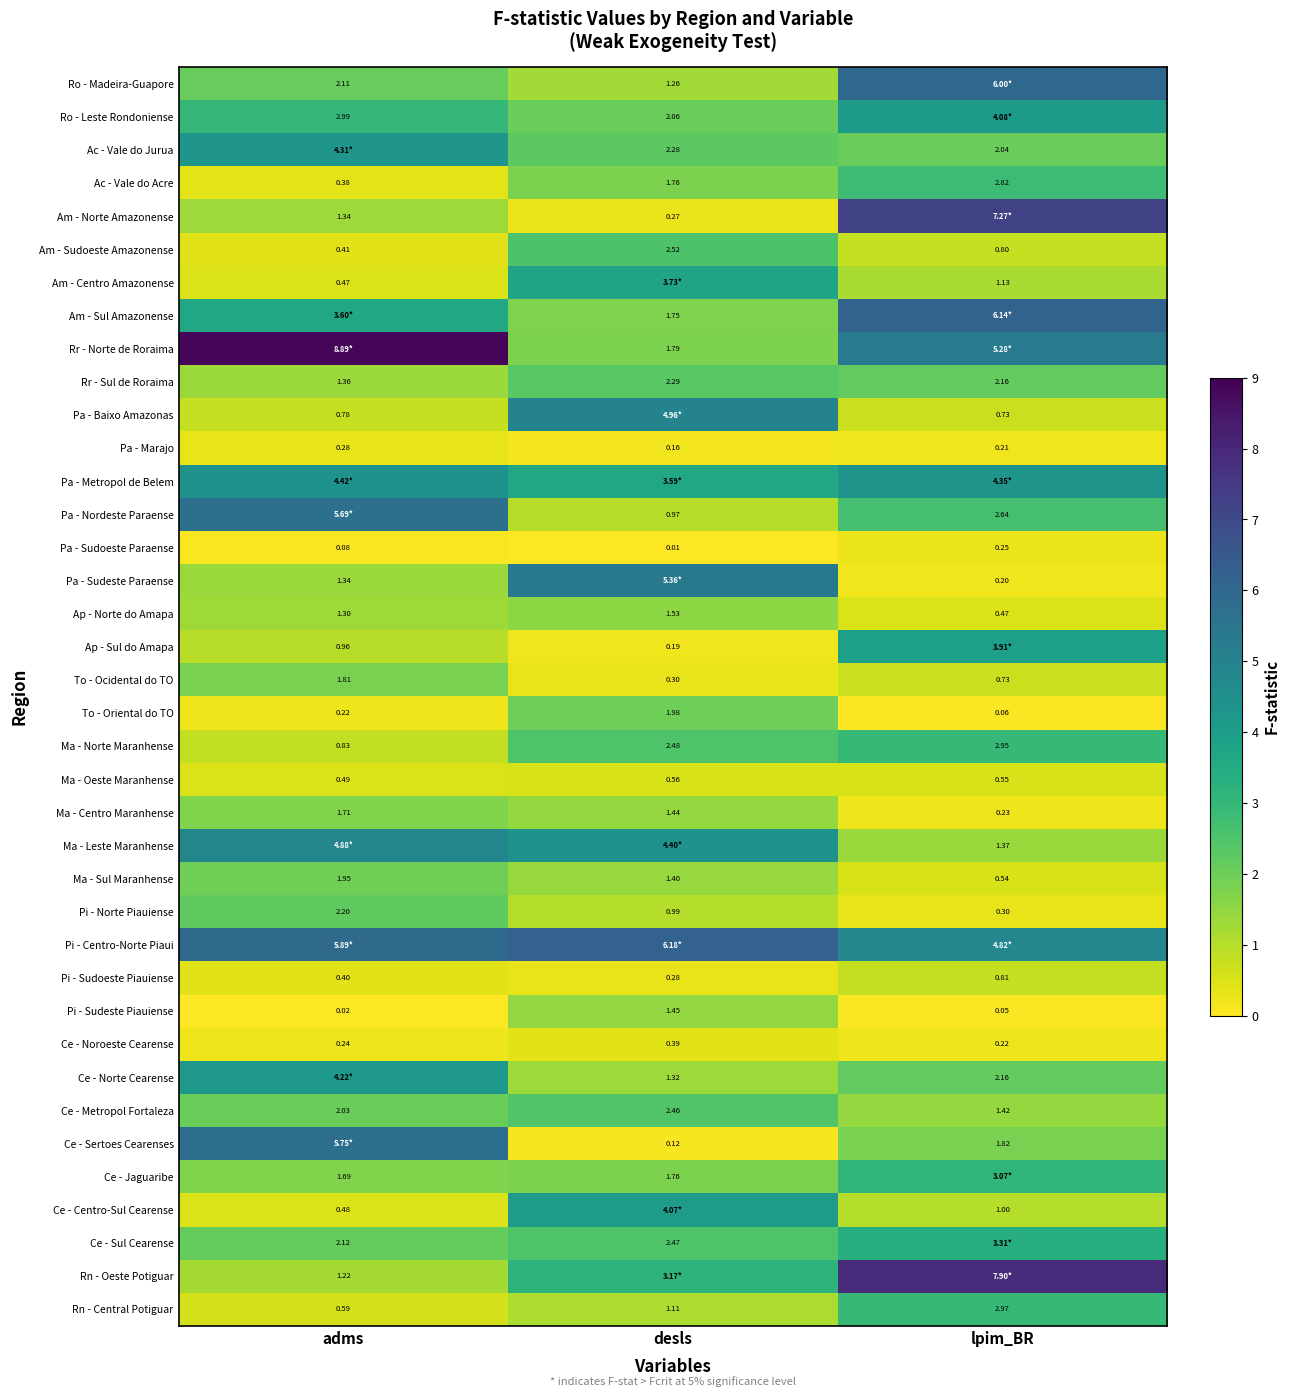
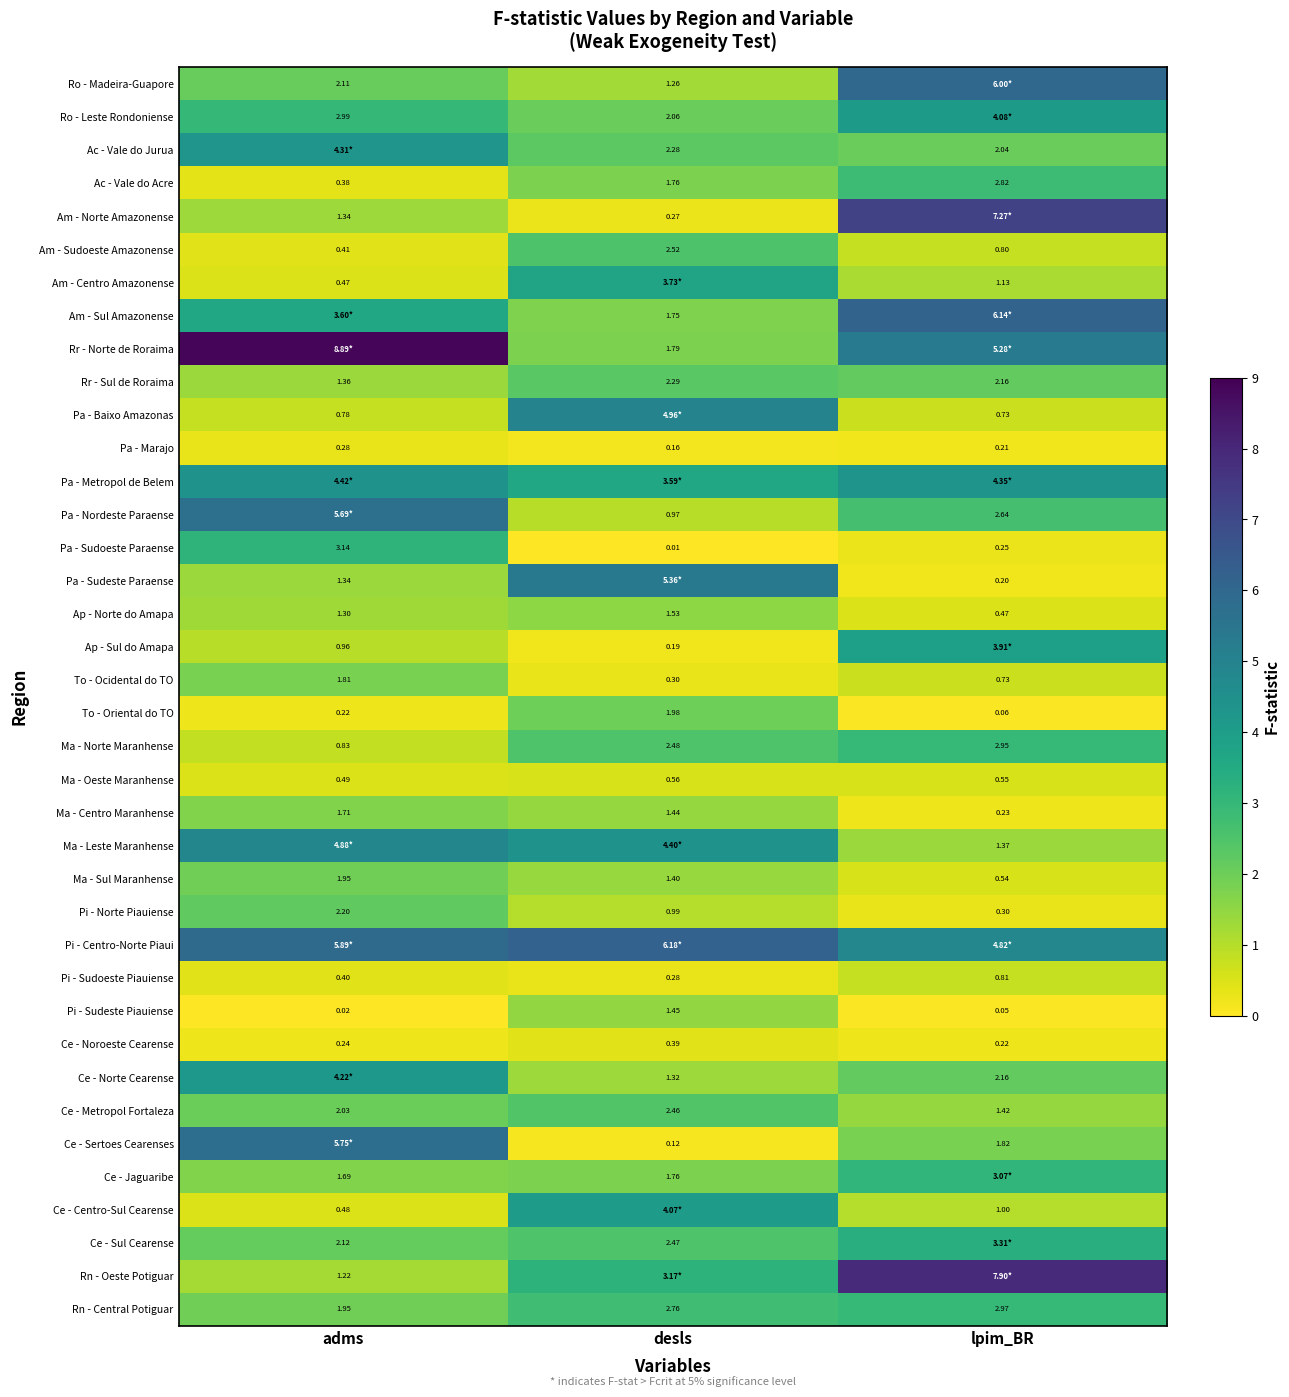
Pa - Sudoeste Paraense, adms: 0.08 -> 3.14
Rn - Central Potiguar, adms: 0.59 -> 1.95
Rn - Central Potiguar, desls: 1.11 -> 2.76
